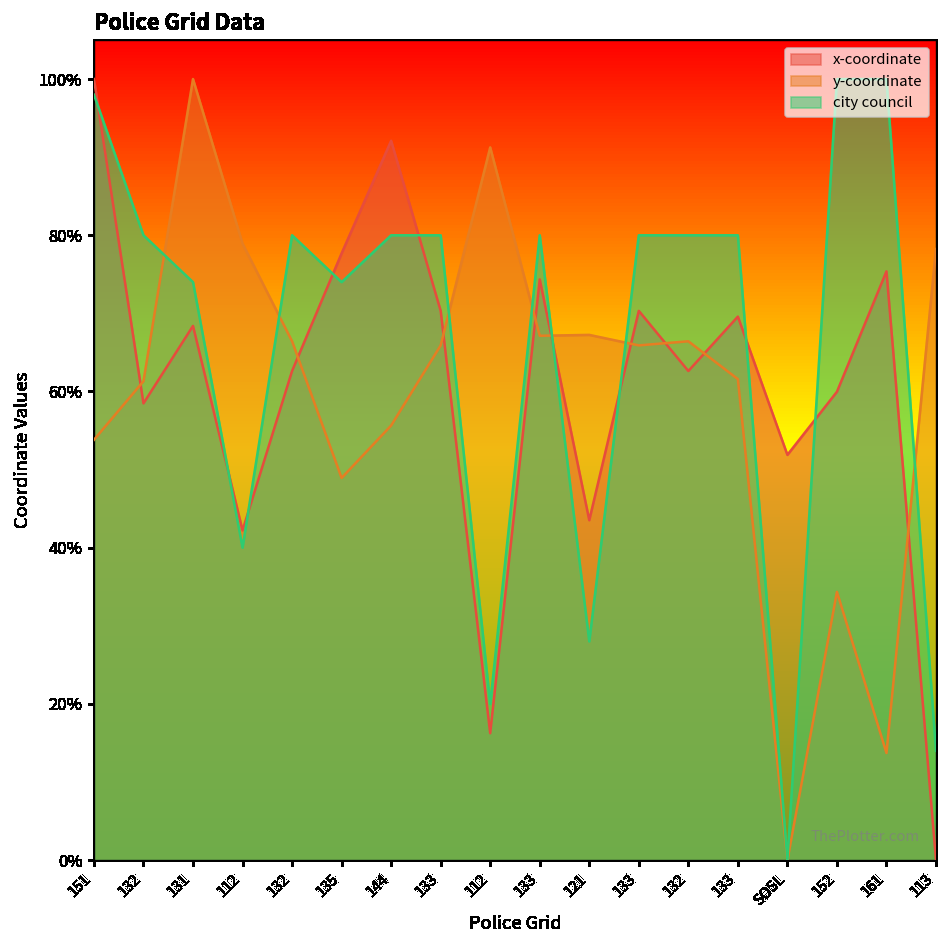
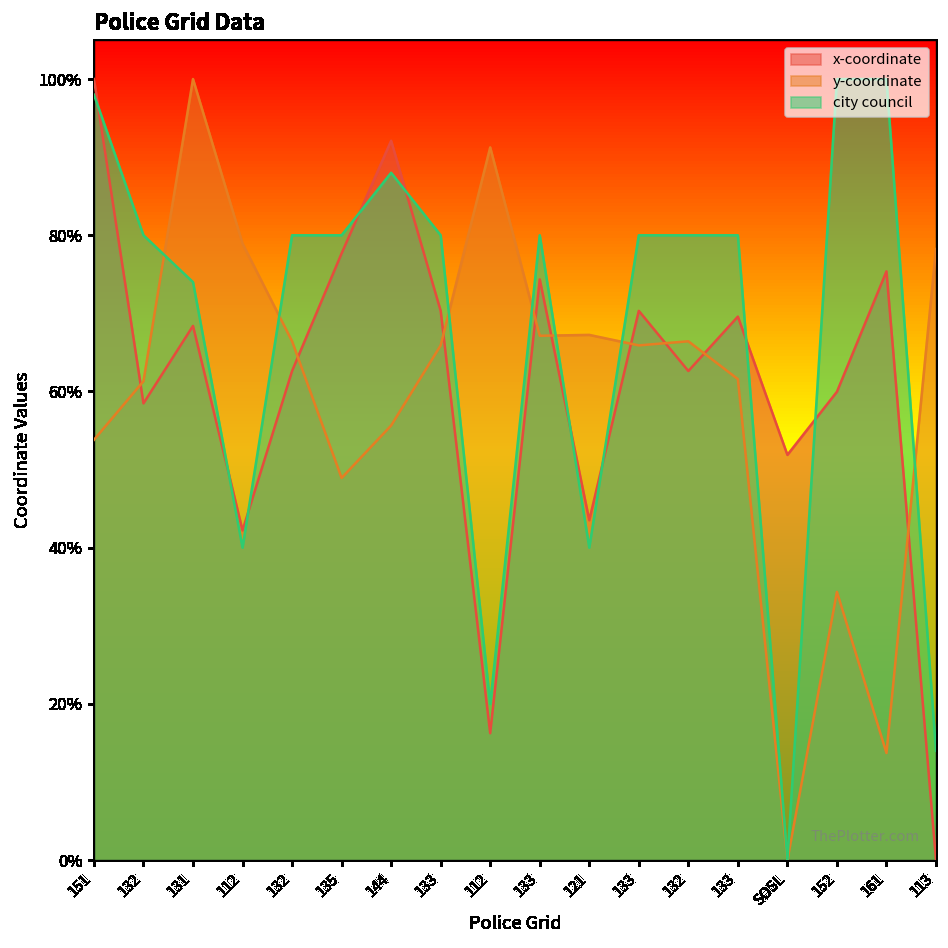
city council, 135: 74% -> 80%
city council, 144: 80% -> 88%
city council, 121: 28% -> 40%
